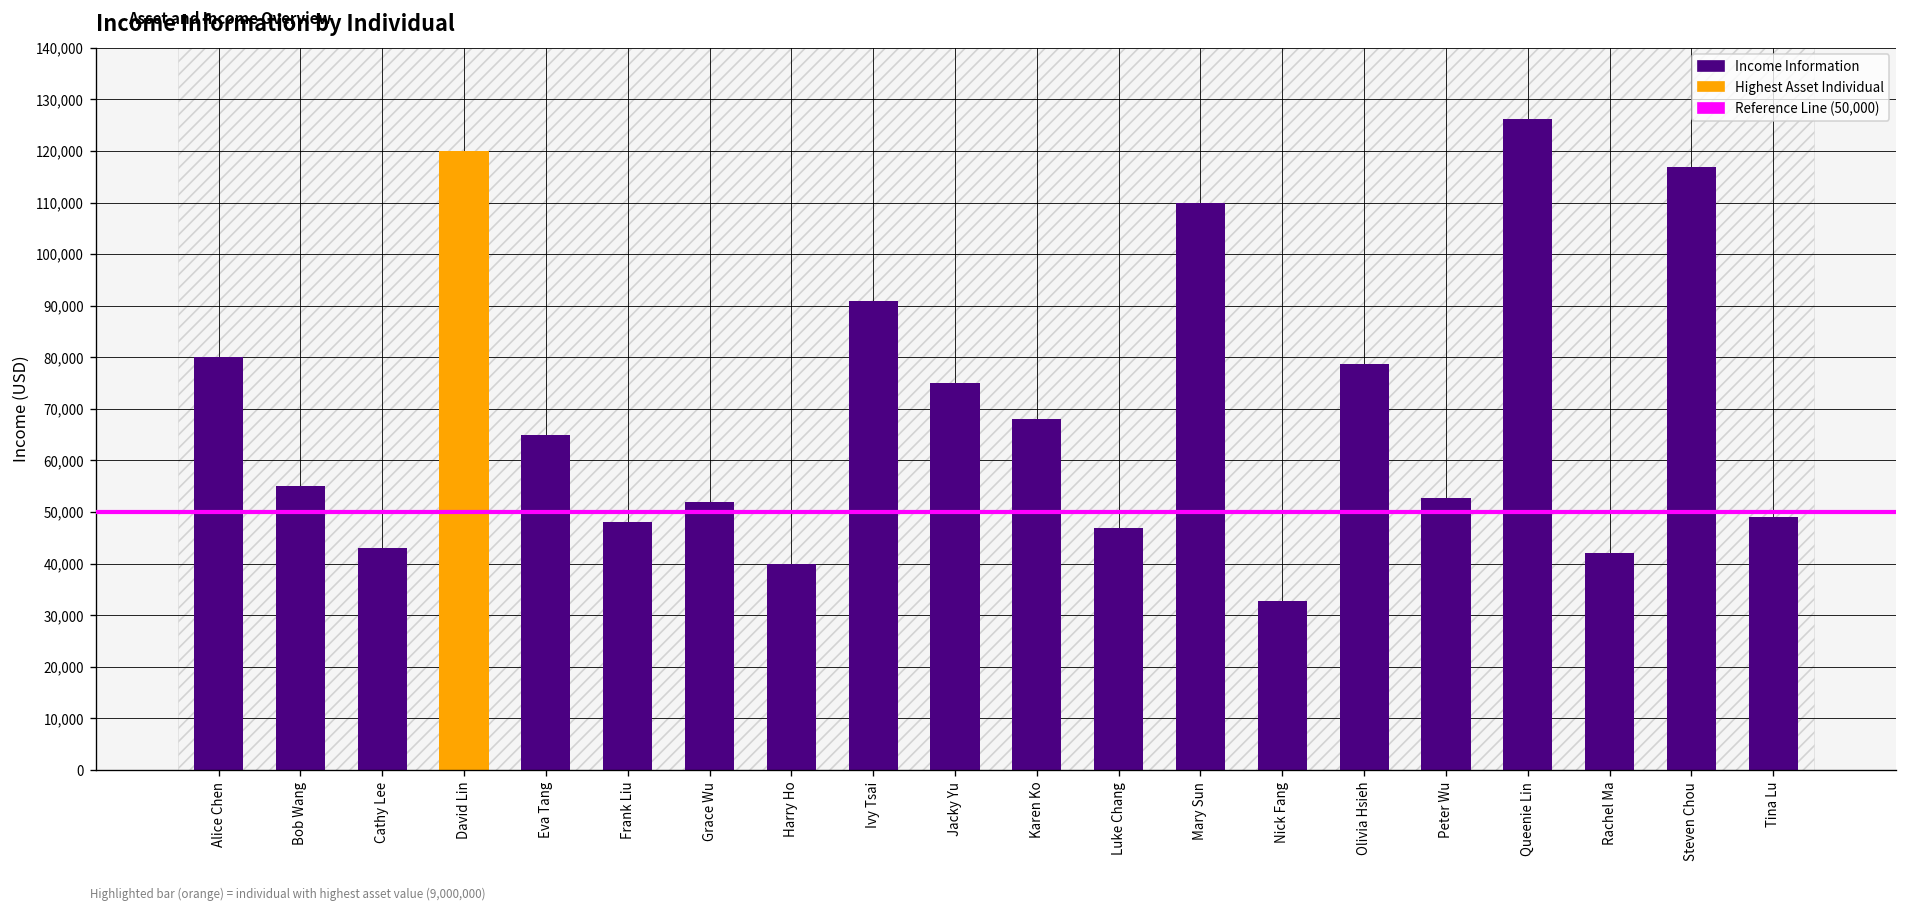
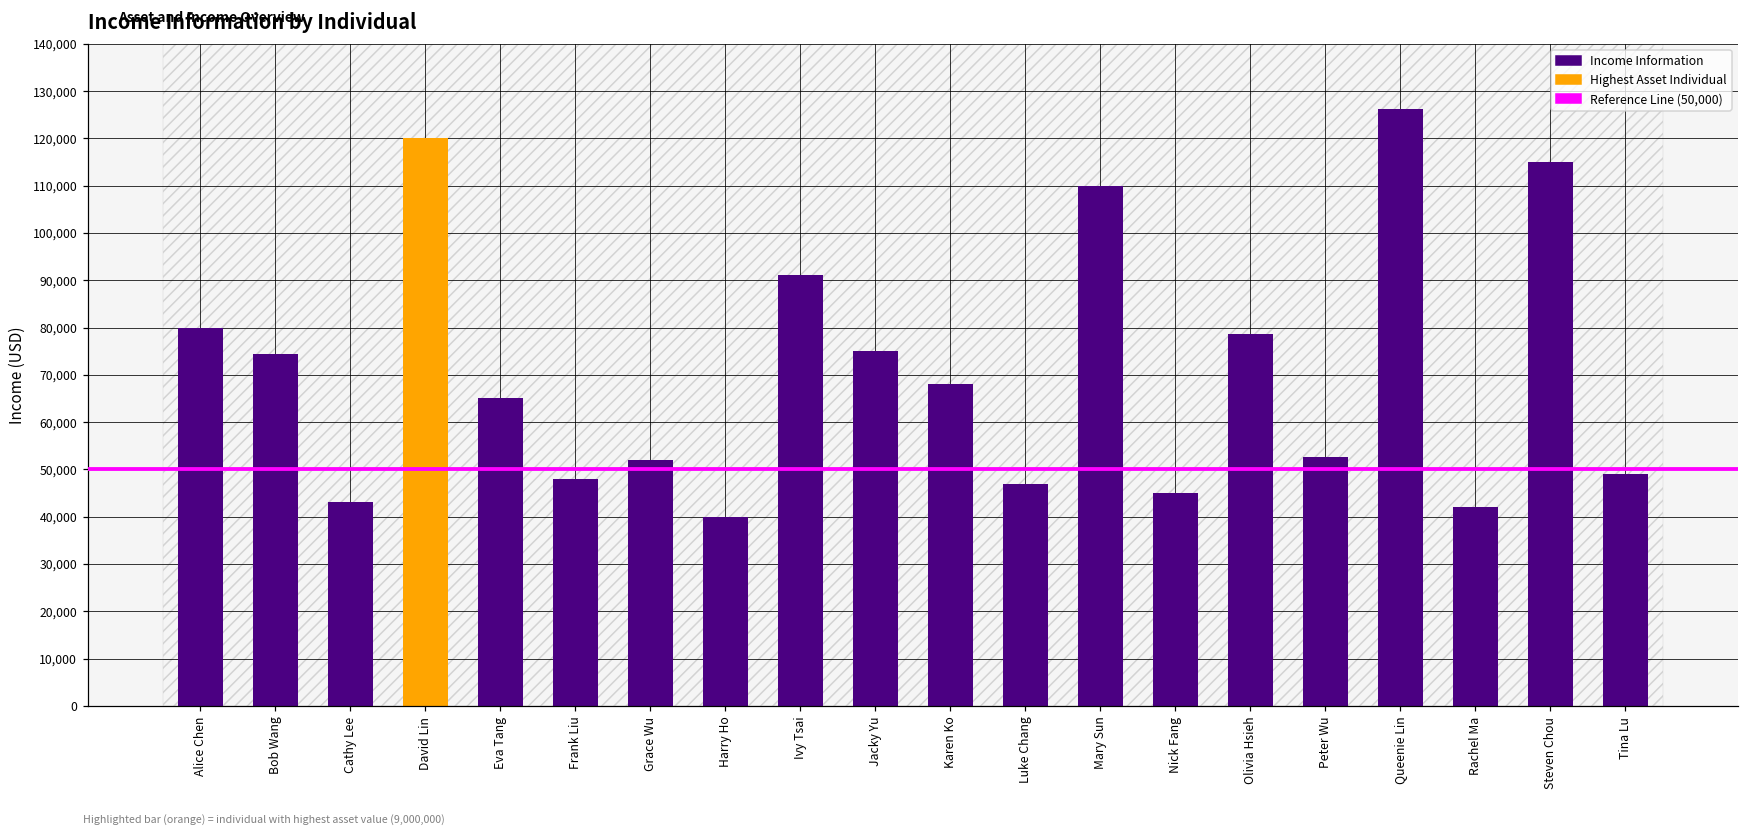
Income Information, Bob Wang: 55,000 -> 74,000
Income Information, Nick Fang: 33,000 -> 45,000
Income Information, Steven Chou: 117,000 -> 115,000
